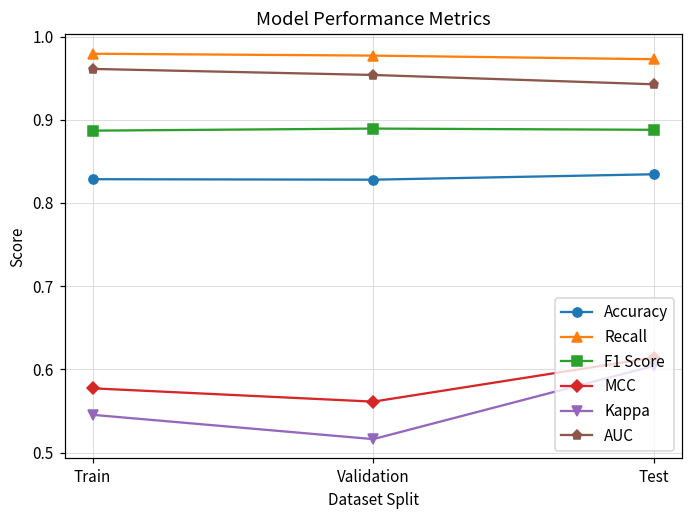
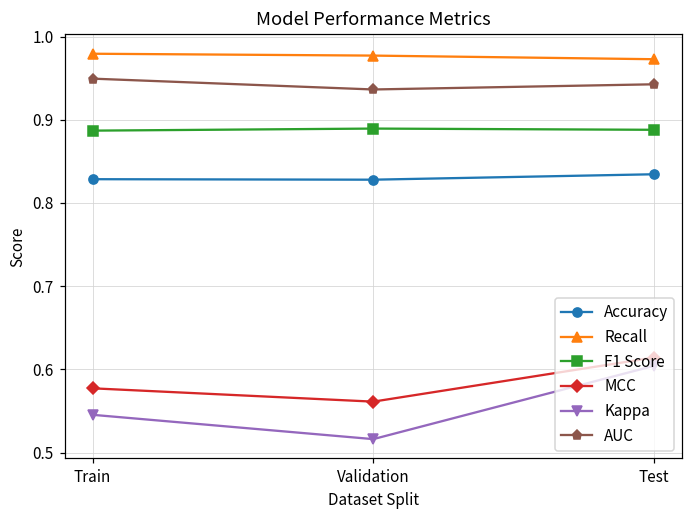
AUC, Train: 0.96 -> 0.95
AUC, Validation: 0.95 -> 0.94
